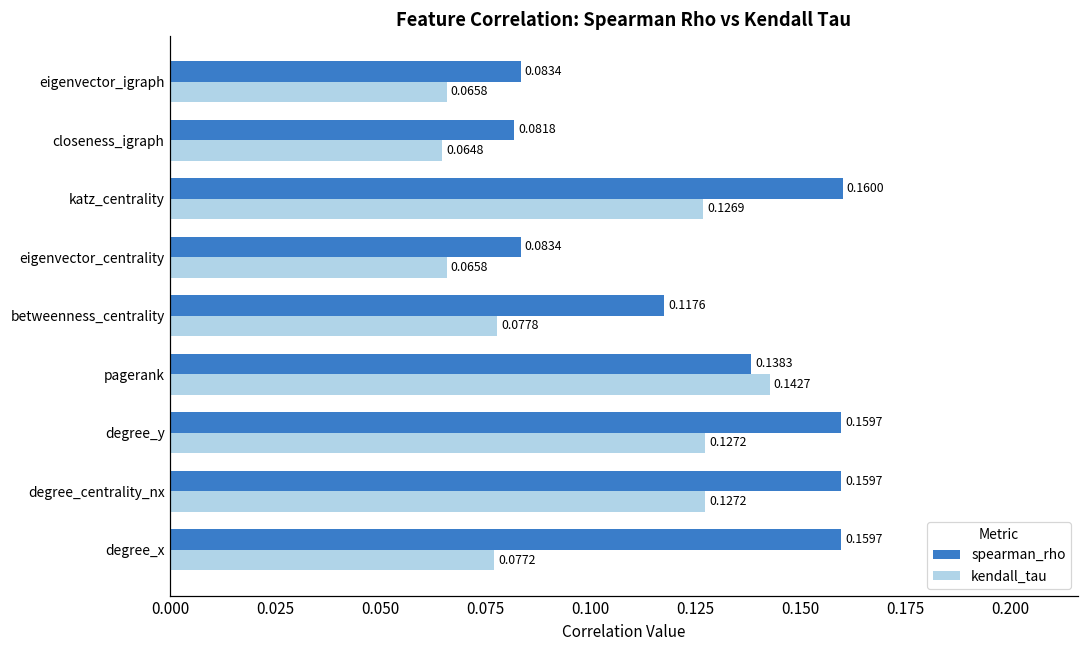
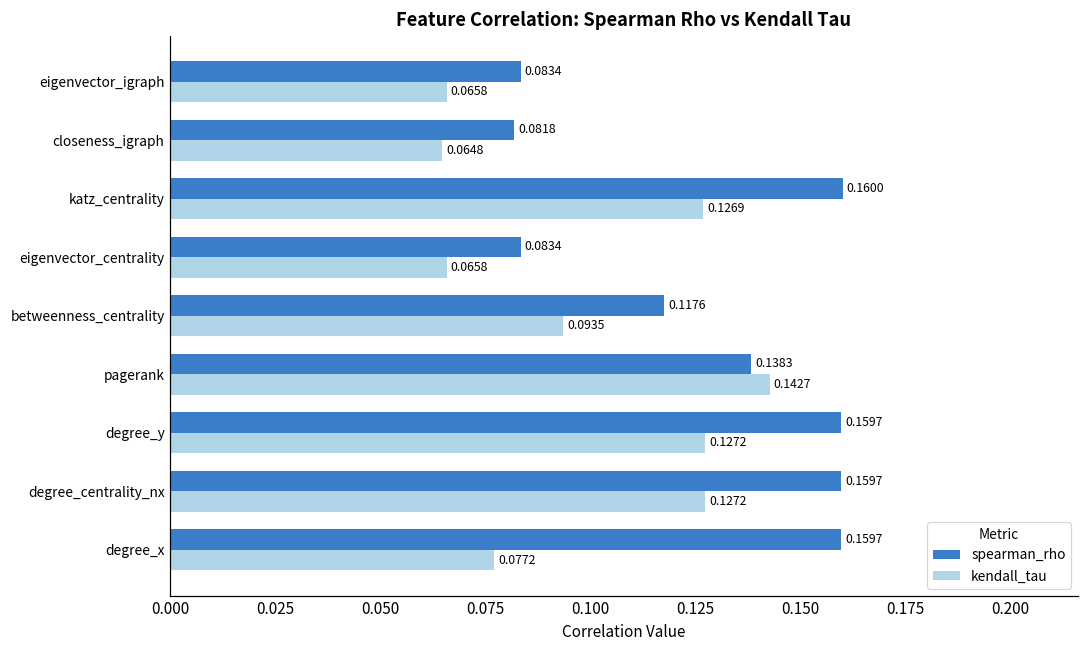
kendall_tau, betweenness_centrality: 0.0778 -> 0.0935
